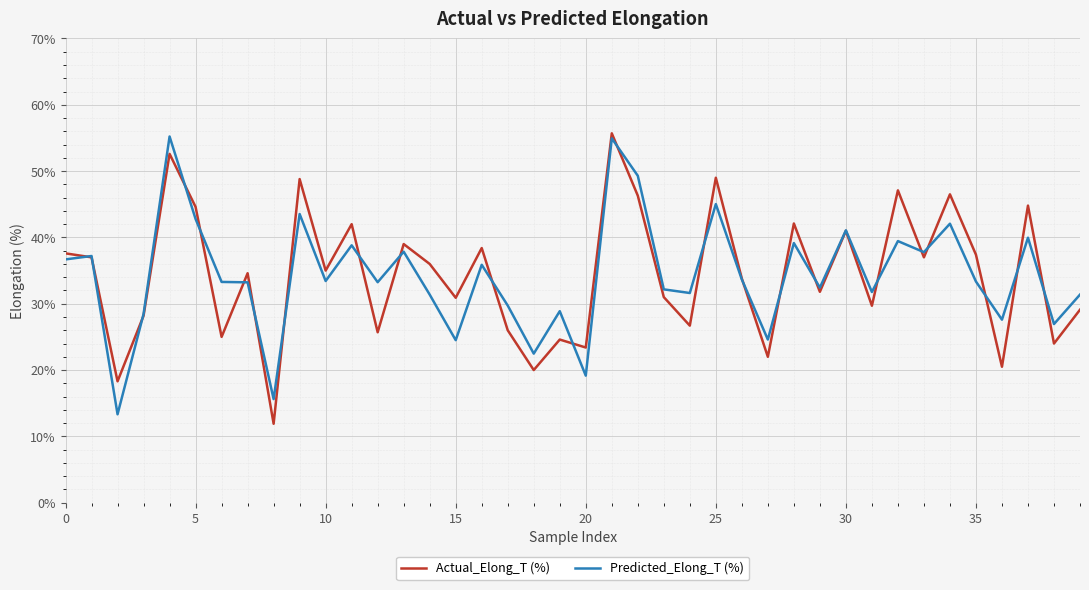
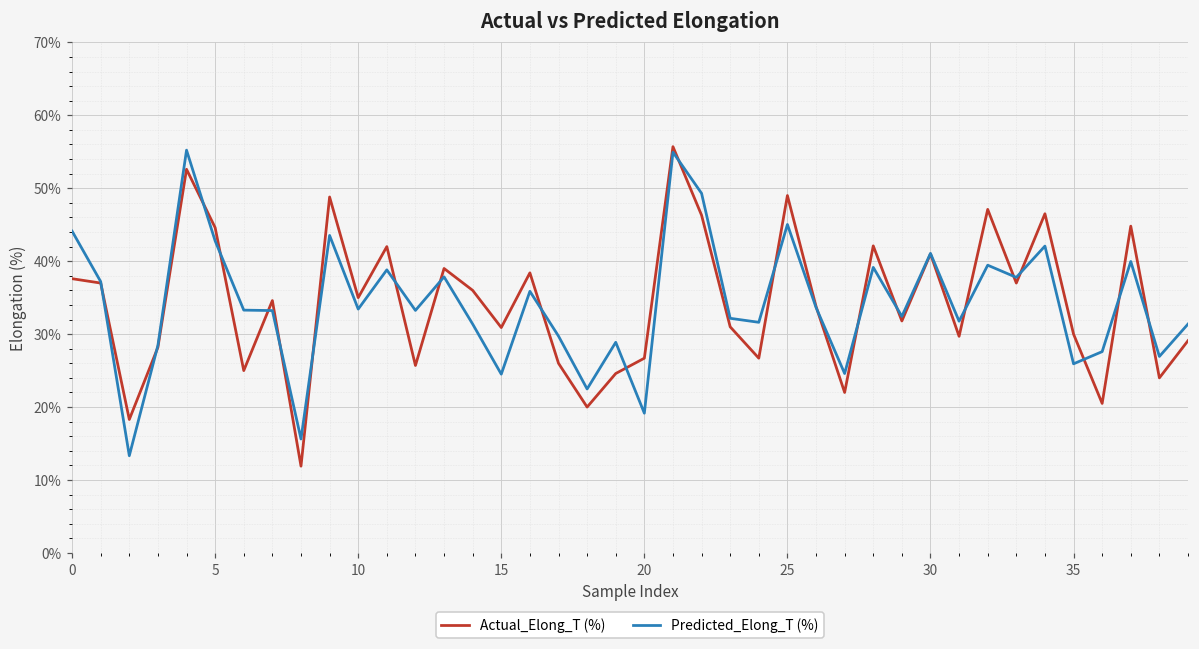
Predicted_Elong_T (%), 0: 37% -> 44%
Actual_Elong_T (%), 20: 23% -> 27%
Actual_Elong_T (%), 35: 37% -> 30%
Predicted_Elong_T (%), 35: 33% -> 26%
